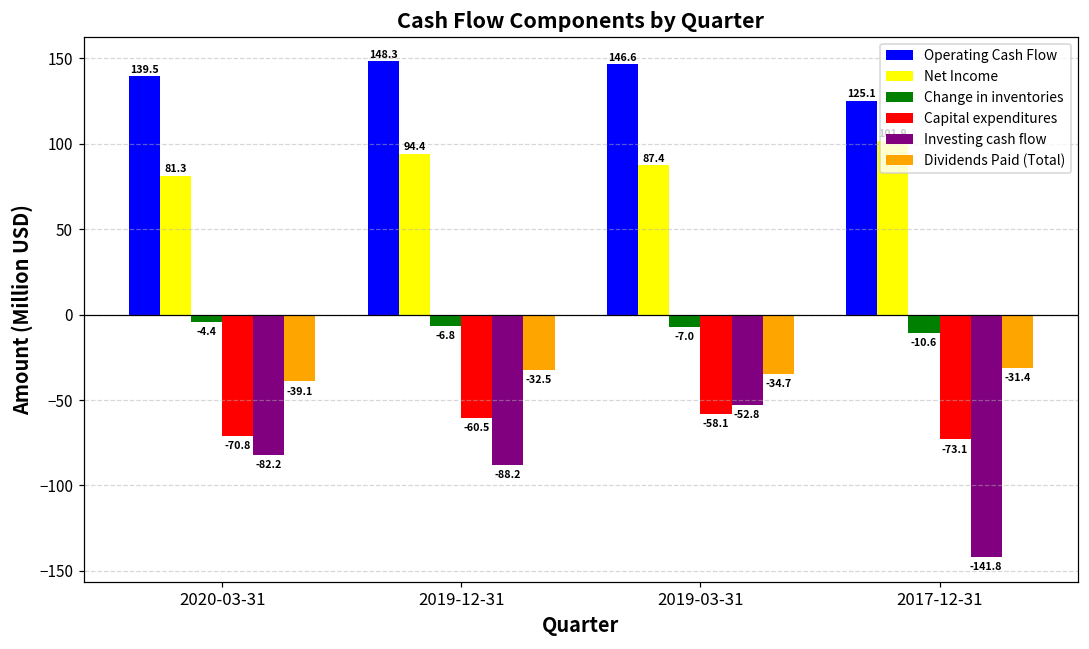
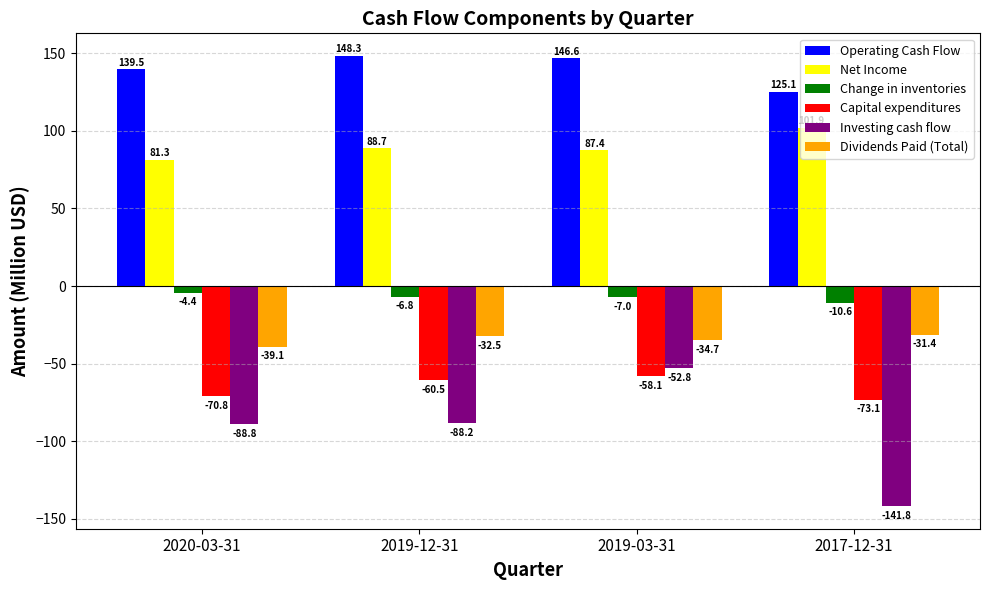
Investing cash flow, 2020-03-31: -82.2 -> -88.8
Net Income, 2019-12-31: 94.4 -> 88.7
